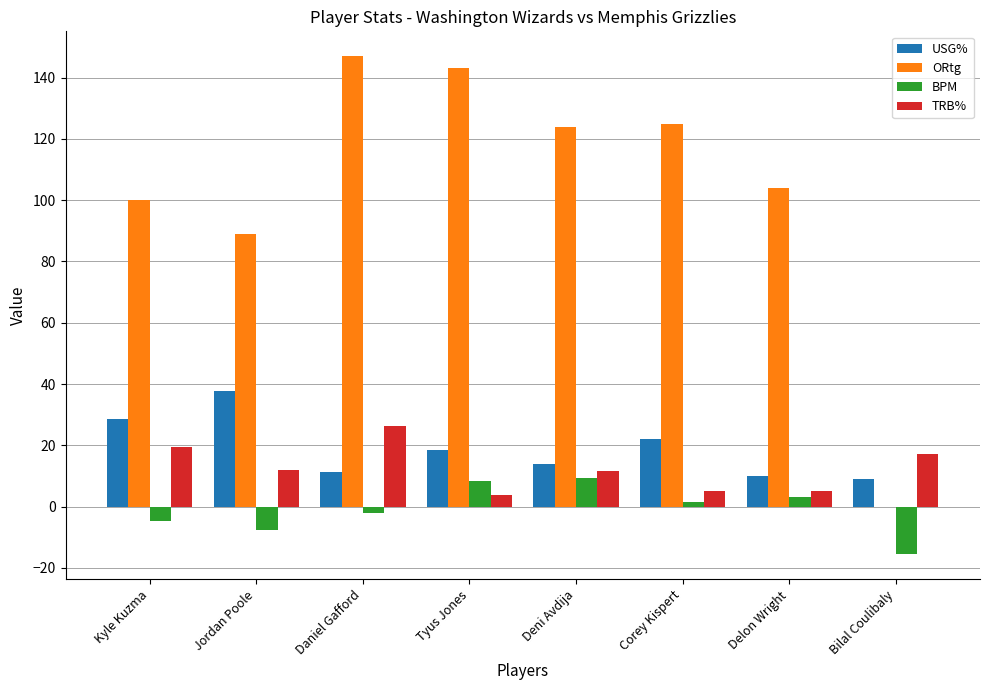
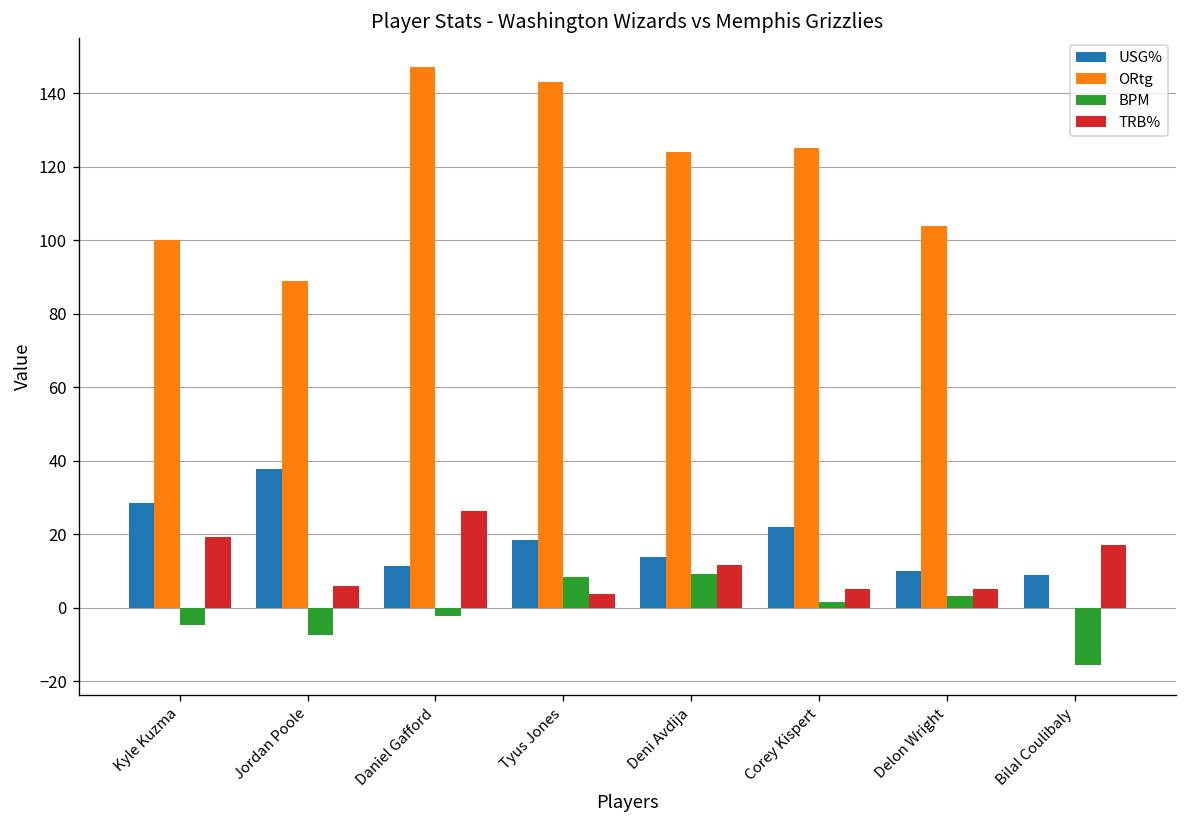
TRB%, Jordan Poole: 12 -> 6
